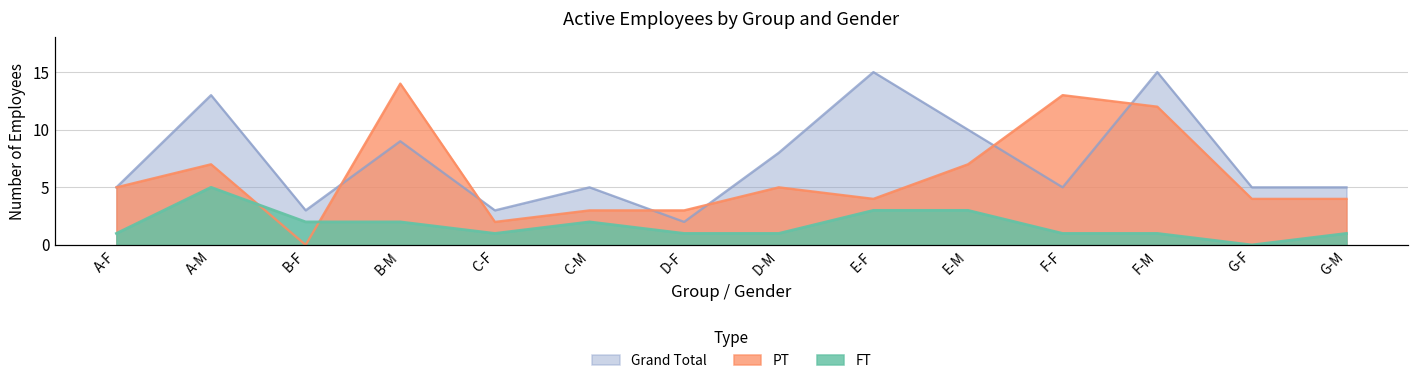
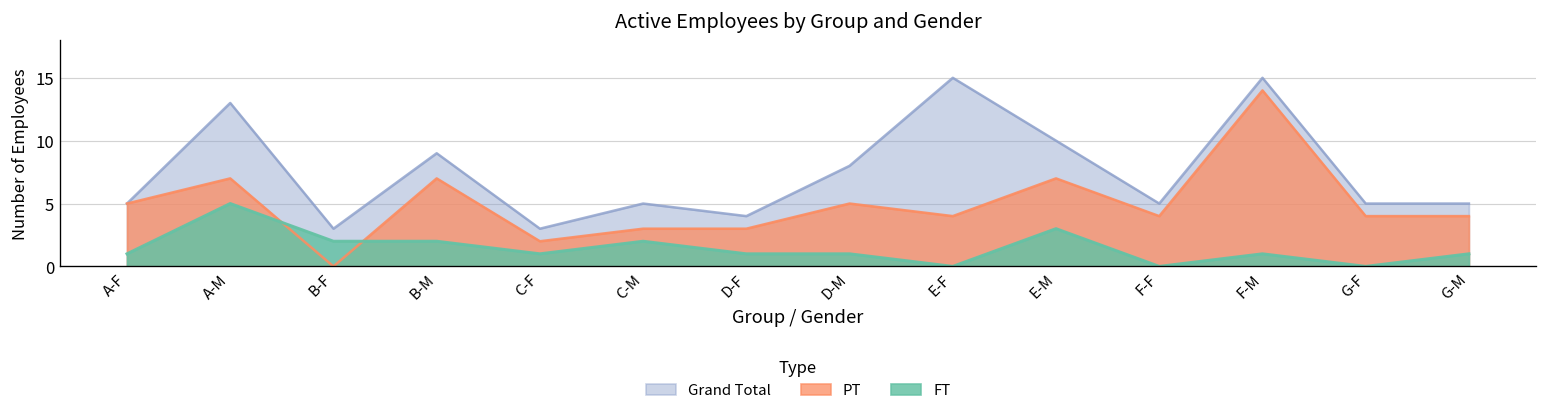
PT, B-M: 14 -> 7
Grand Total, D-F: 2 -> 4
FT, E-F: 3 -> 0
PT, F-F: 13 -> 4
FT, F-F: 1 -> 0
PT, F-M: 12 -> 14
